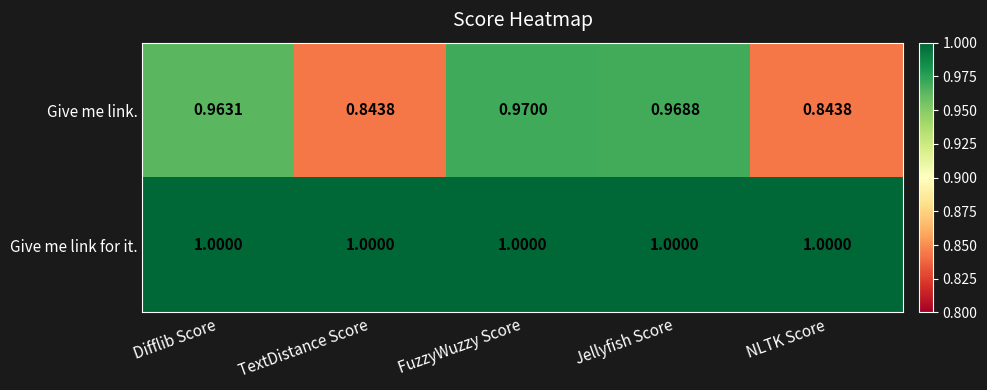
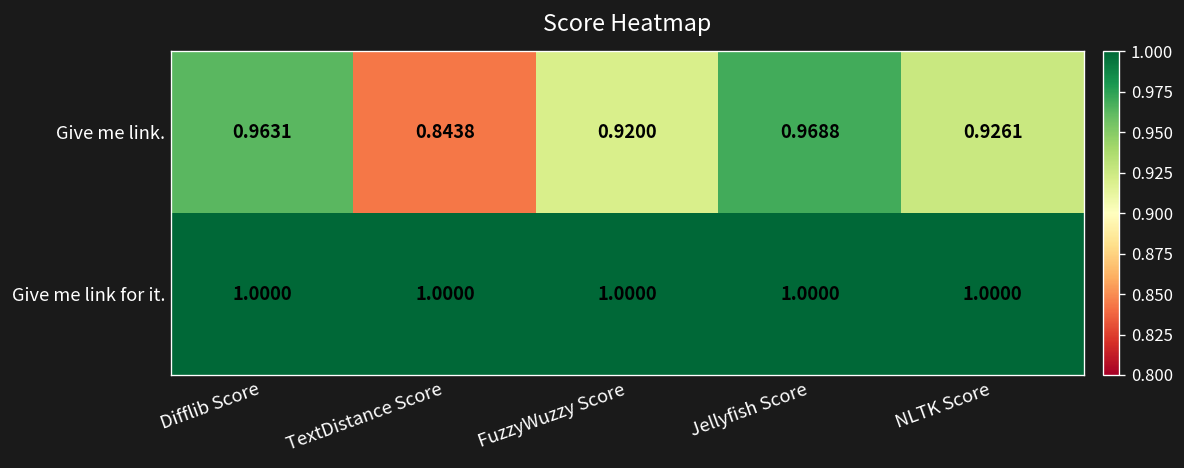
Give me link., FuzzyWuzzy Score: 0.9700 -> 0.9200
Give me link., NLTK Score: 0.8438 -> 0.9261
